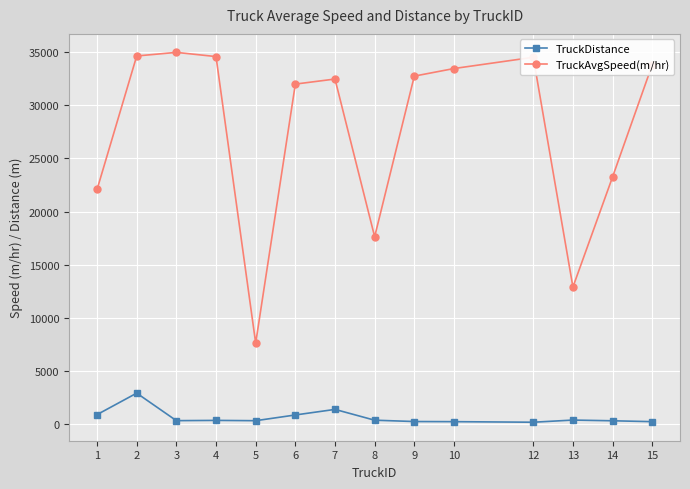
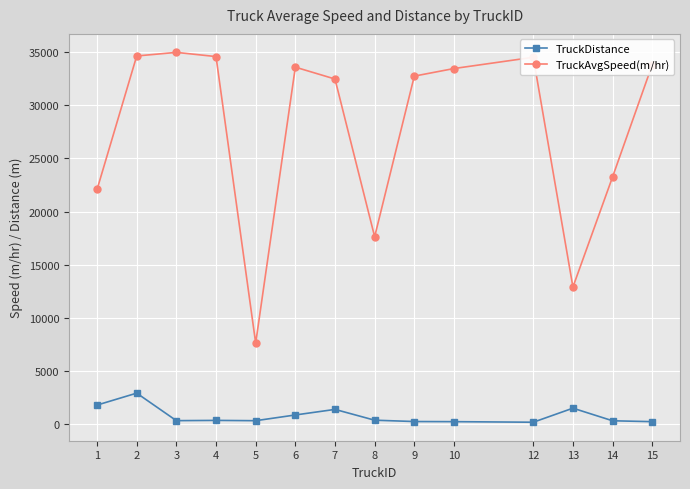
TruckDistance, 1: 900 -> 1800
TruckAvgSpeed(m/hr), 6: 32000 -> 33600
TruckDistance, 13: 400 -> 1500
